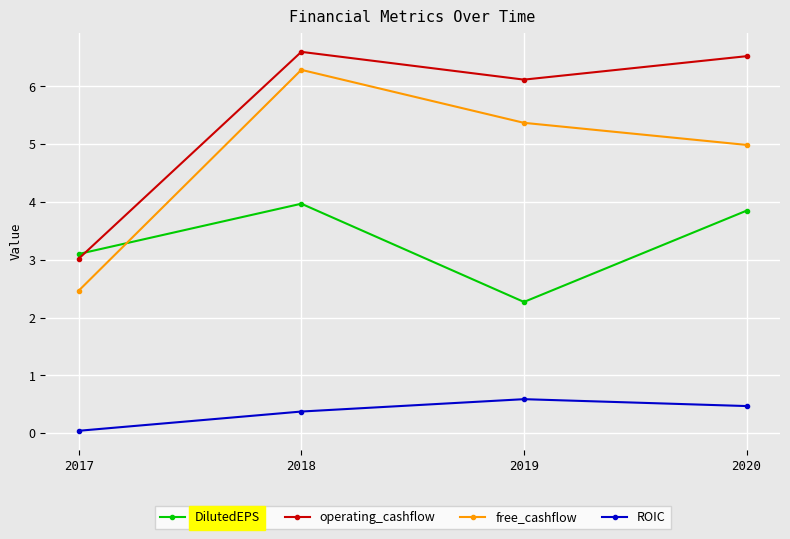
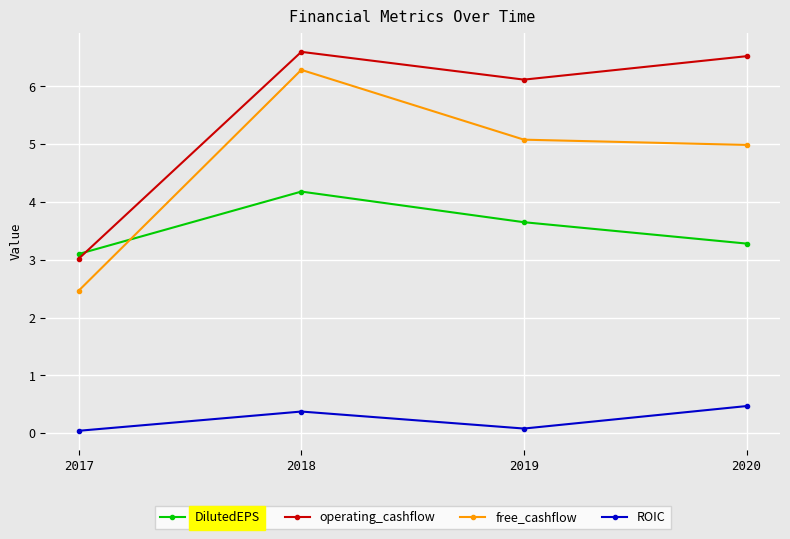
DilutedEPS, 2018: 4.0 -> 4.2
DilutedEPS, 2019: 2.3 -> 3.7
free_cashflow, 2019: 5.4 -> 5.1
ROIC, 2019: 0.6 -> 0.1
DilutedEPS, 2020: 3.9 -> 3.3
